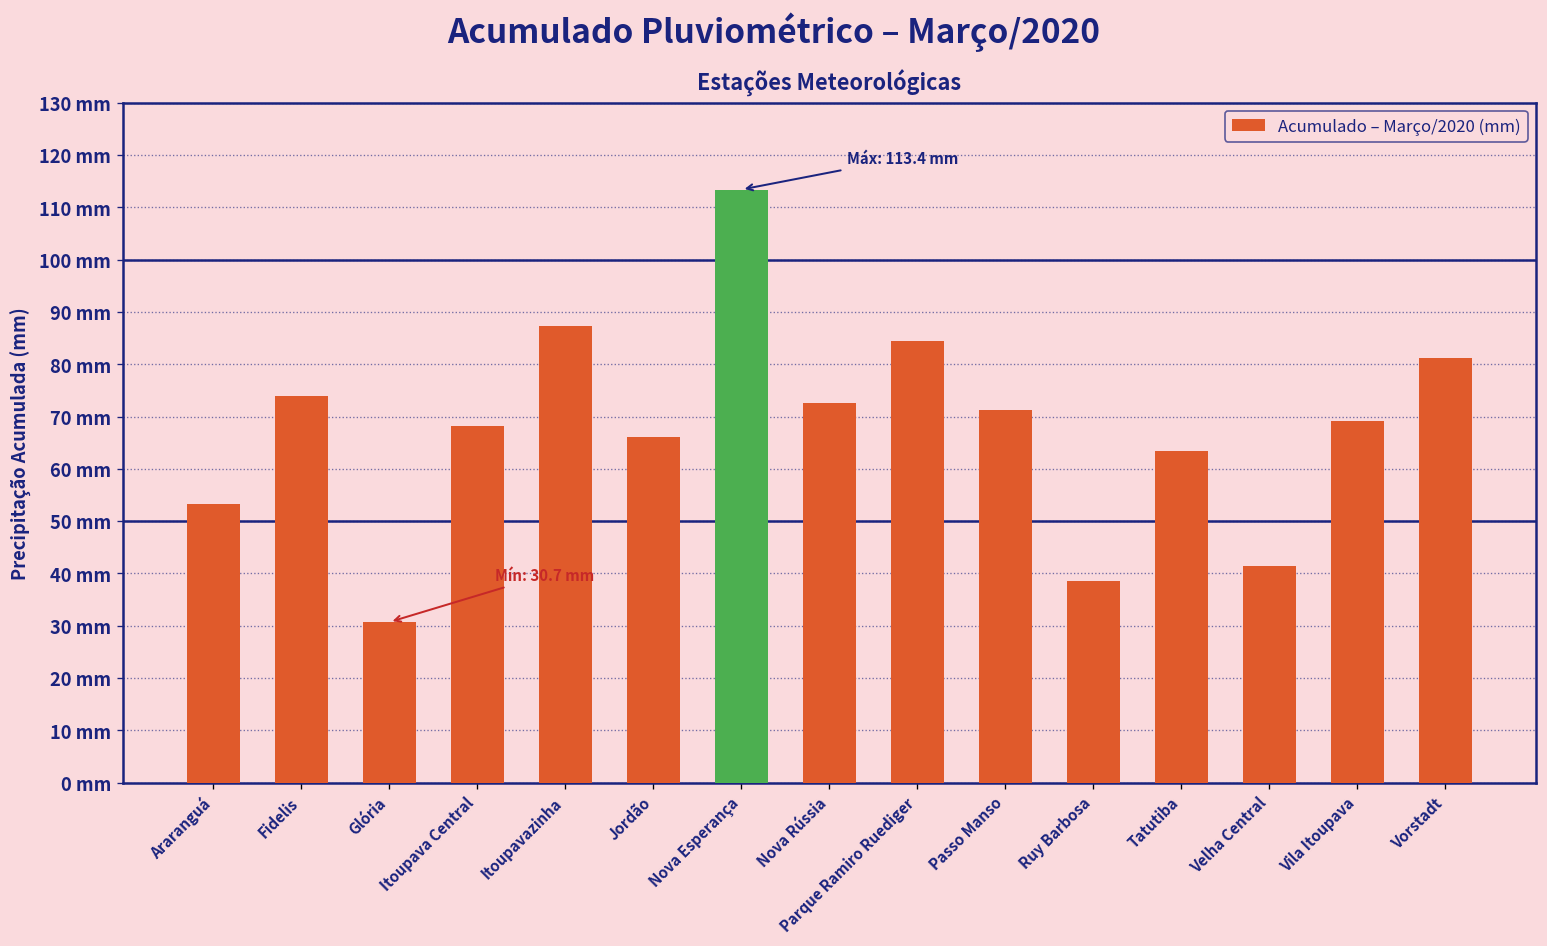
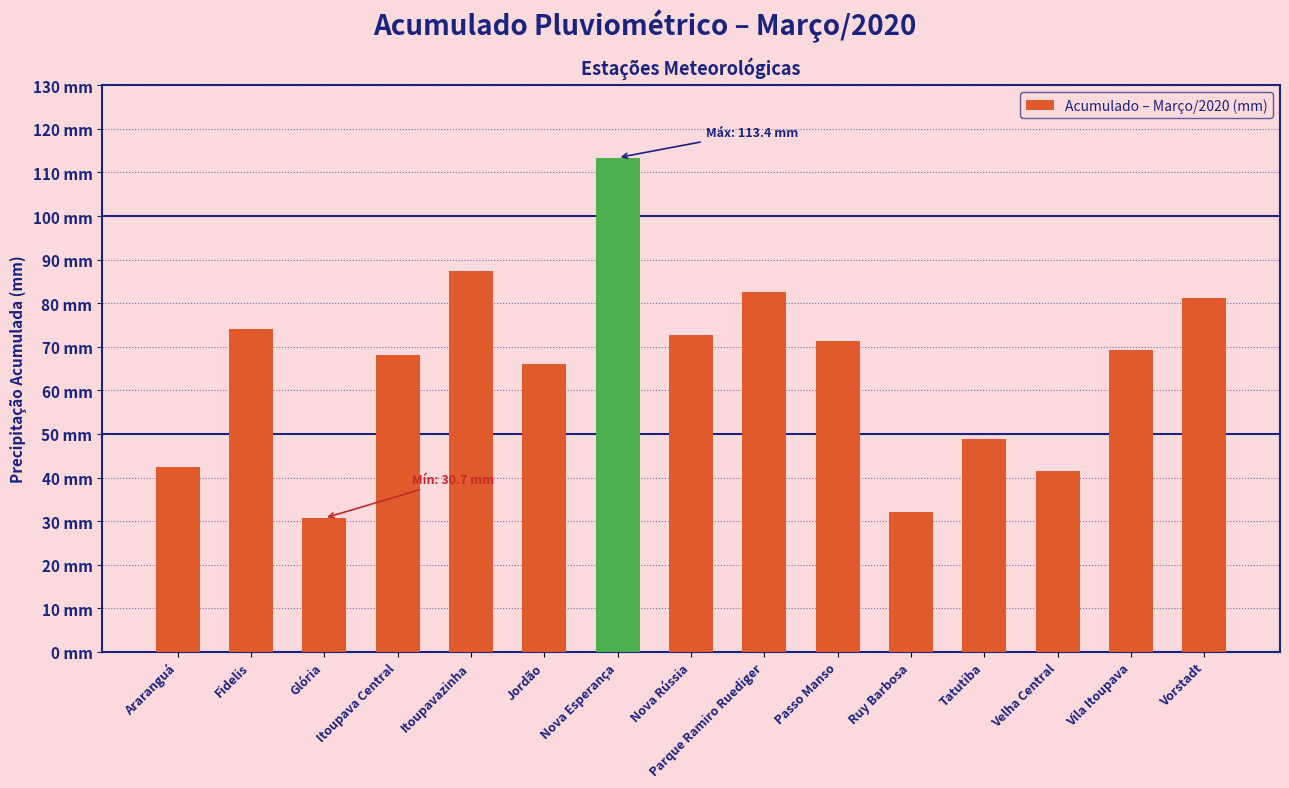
Araranguá: 53 mm -> 42 mm
Parque Ramiro Ruediger: 84 mm -> 83 mm
Ruy Barbosa: 39 mm -> 32 mm
Tatutiba: 63 mm -> 49 mm
